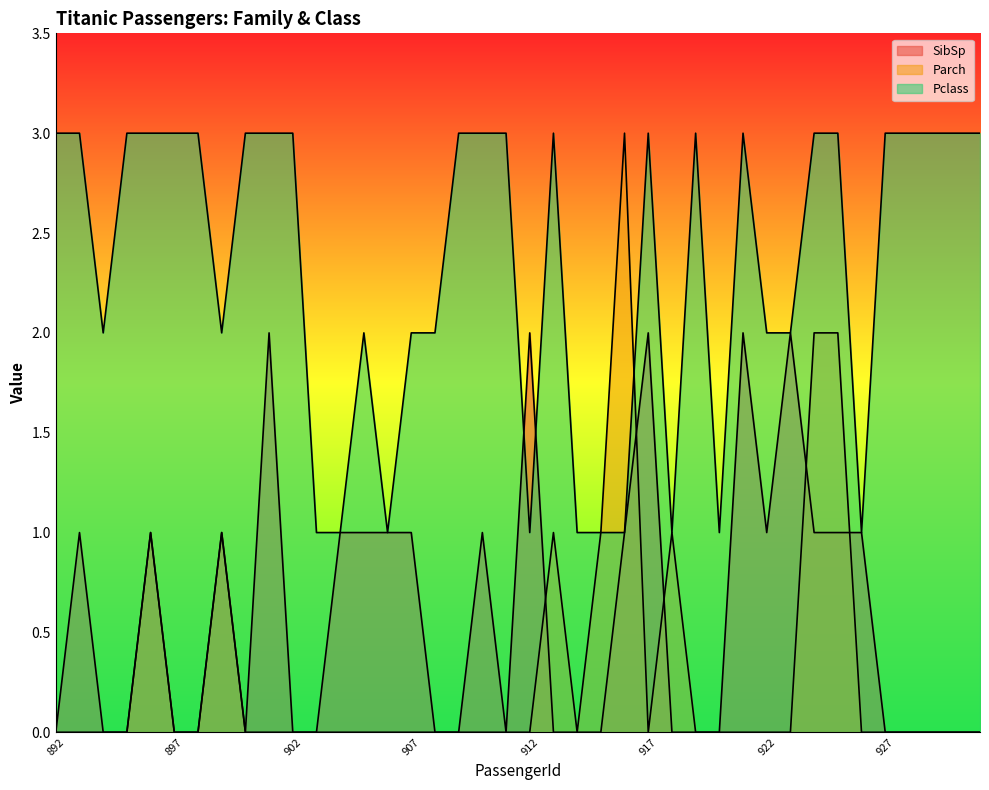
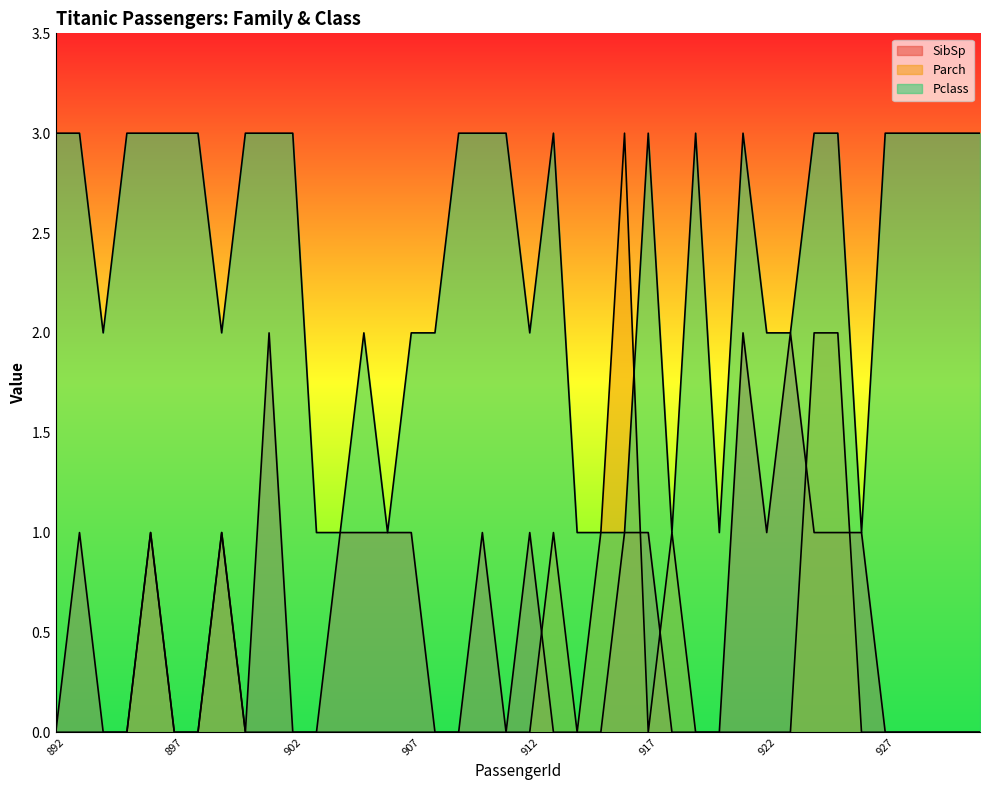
SibSp, 912: 2 -> 1
Pclass, 912: 1 -> 2
SibSp, 917: 2 -> 1
